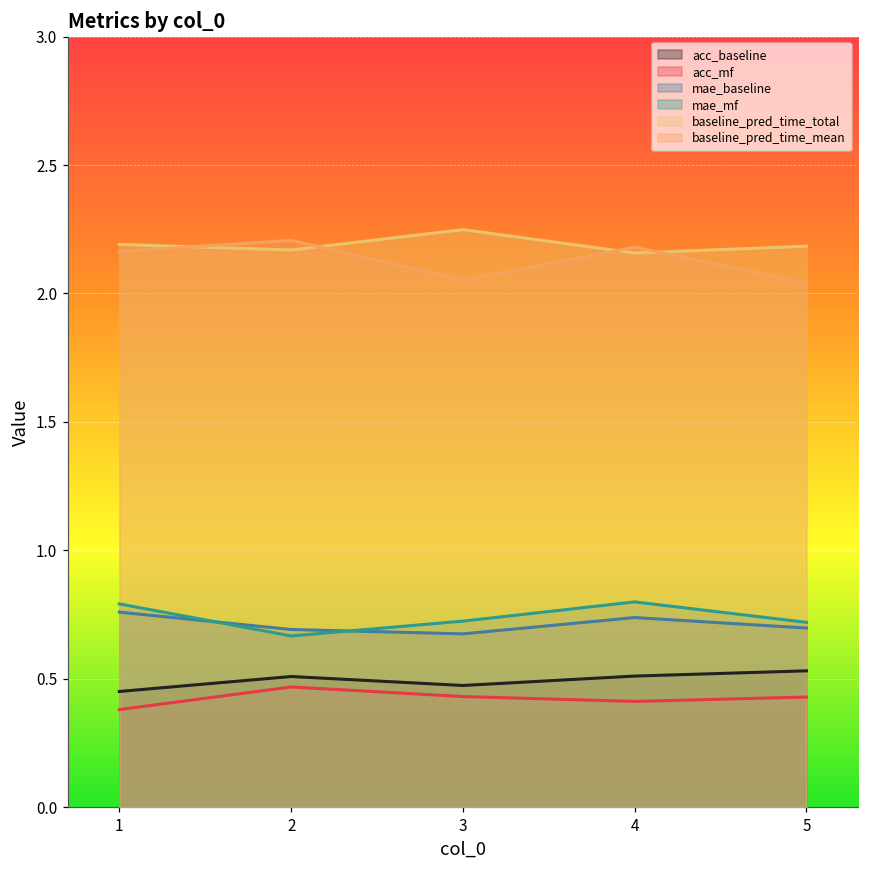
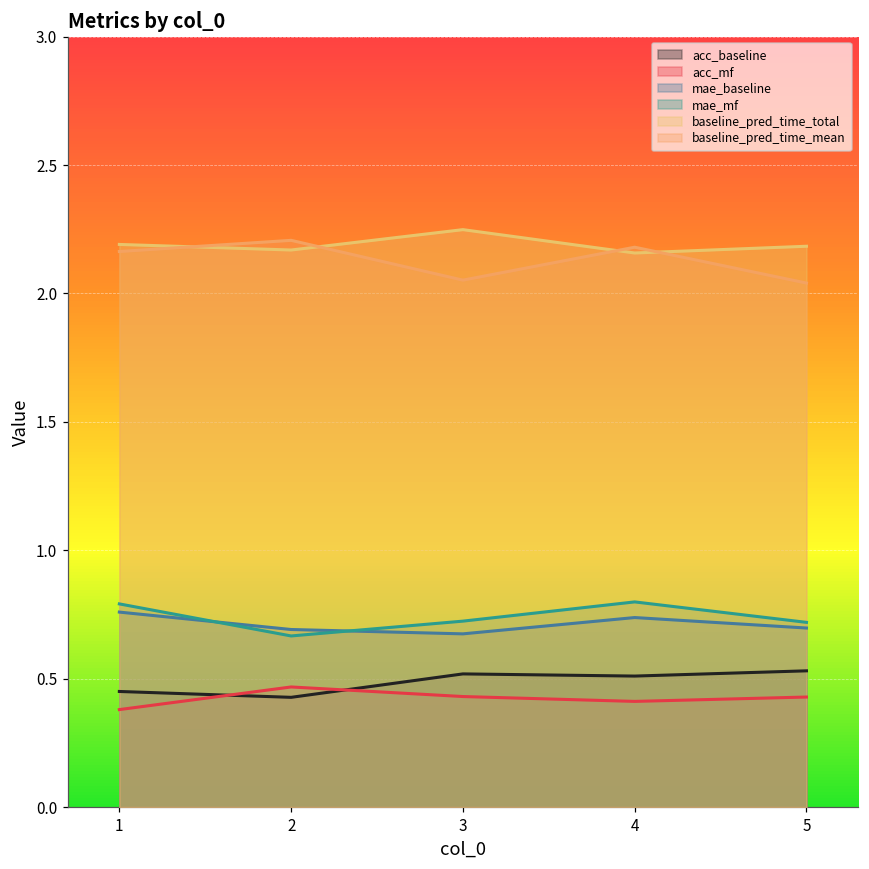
acc_baseline, 2: 0.51 -> 0.43
acc_baseline, 3: 0.47 -> 0.52
